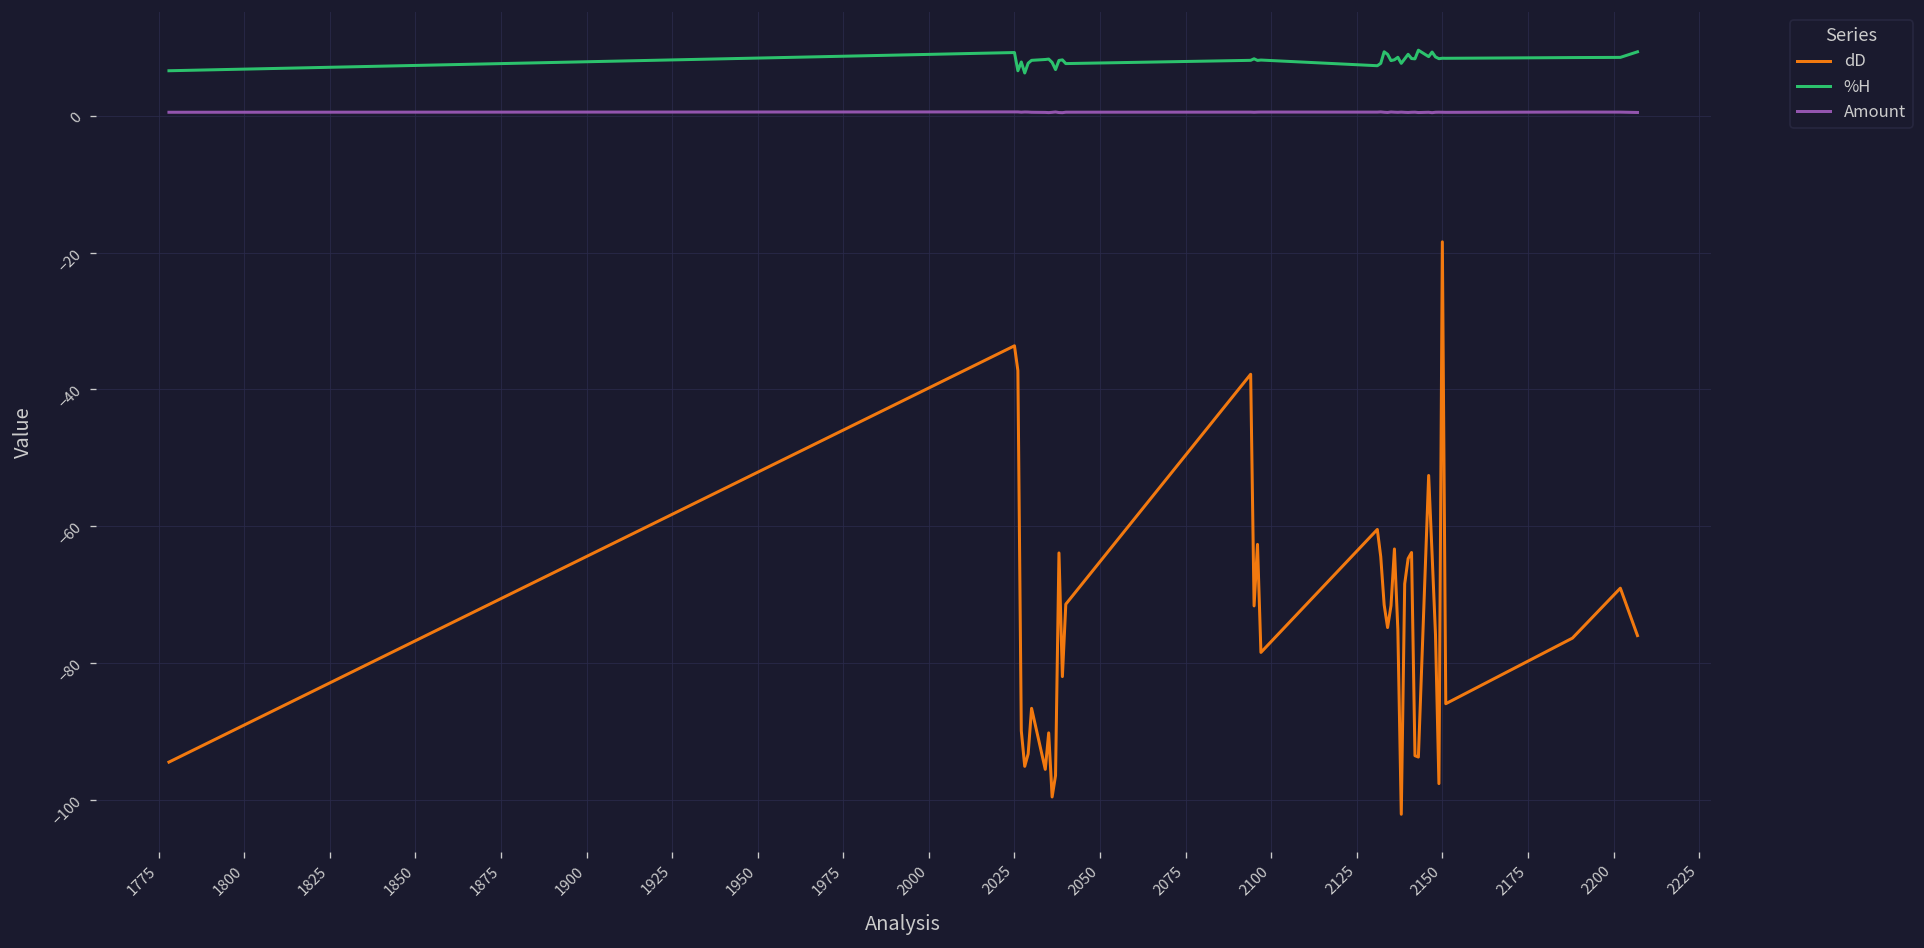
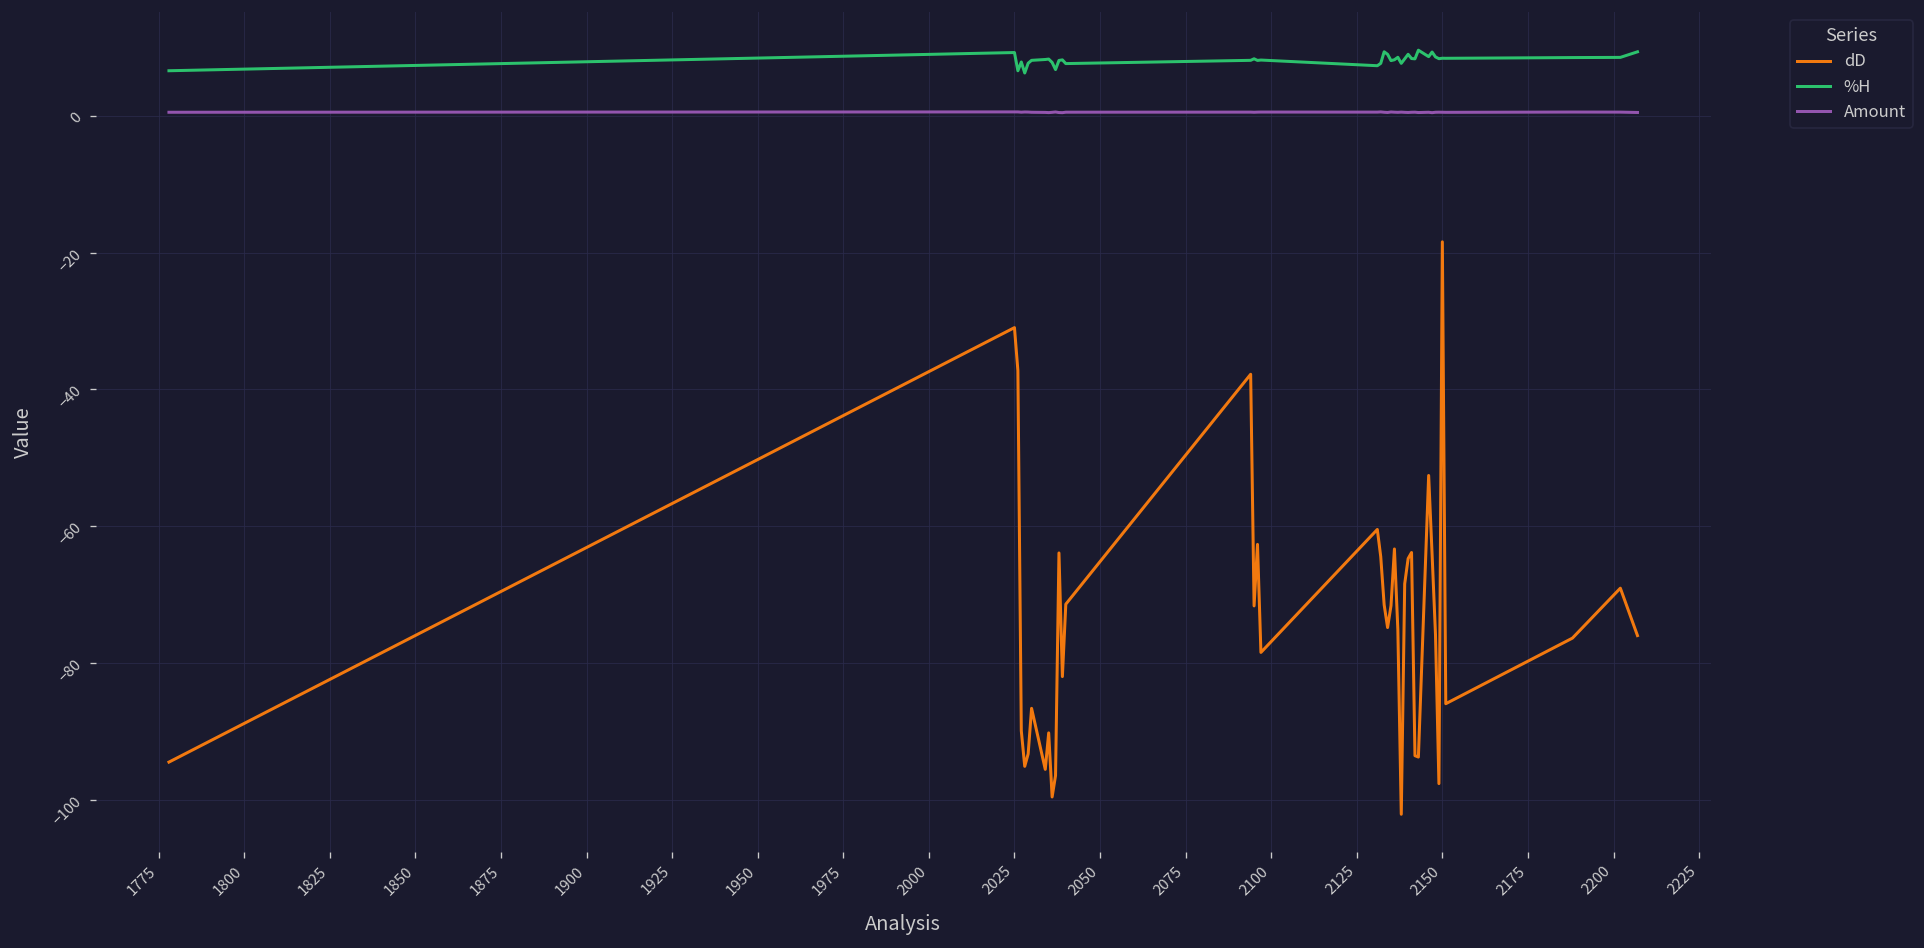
dD, 2025: -34 -> -31
